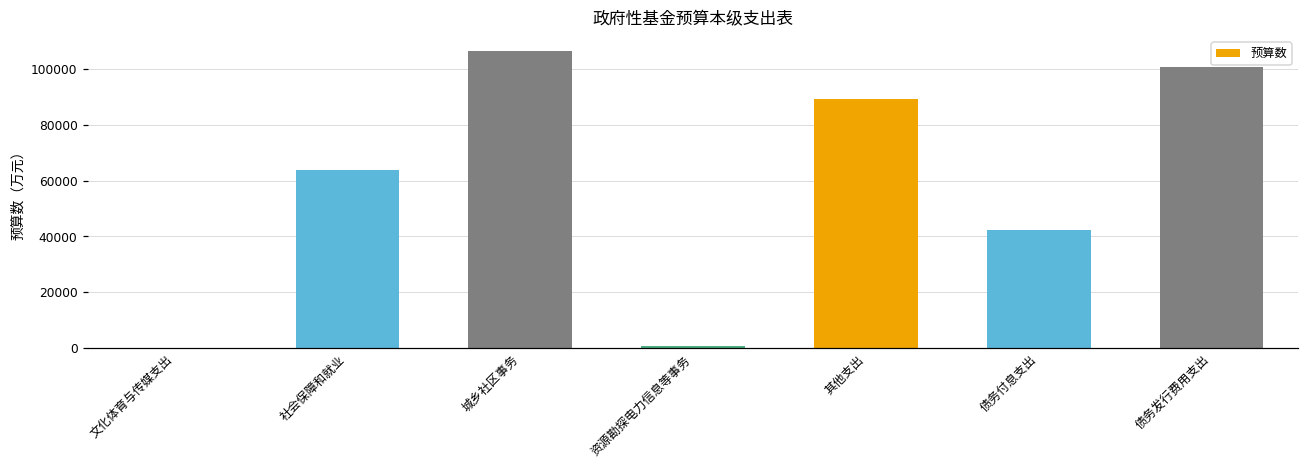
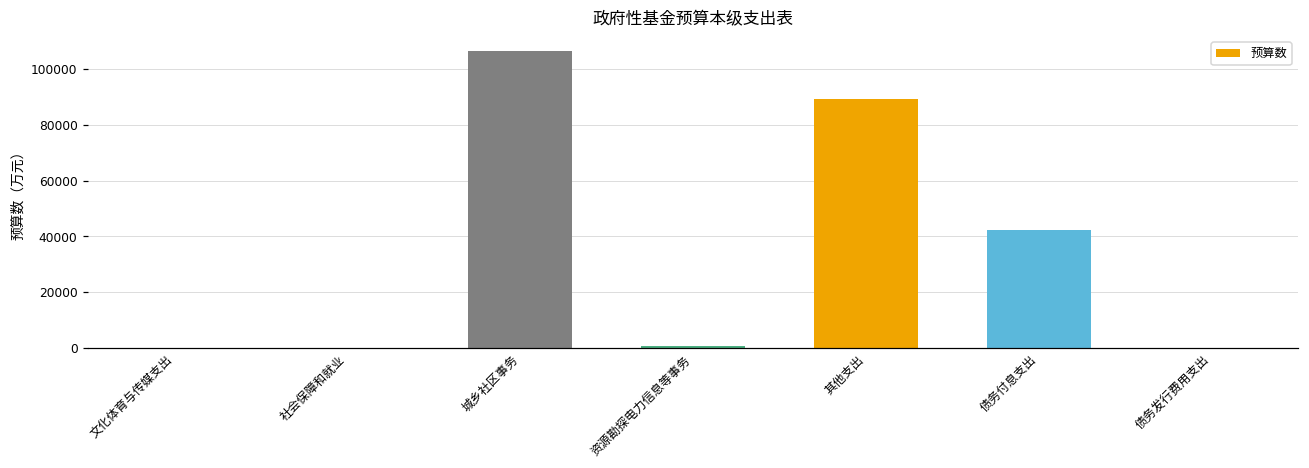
社会保障和就业: 64000 -> 0
债务发行费用支出: 101000 -> 0
